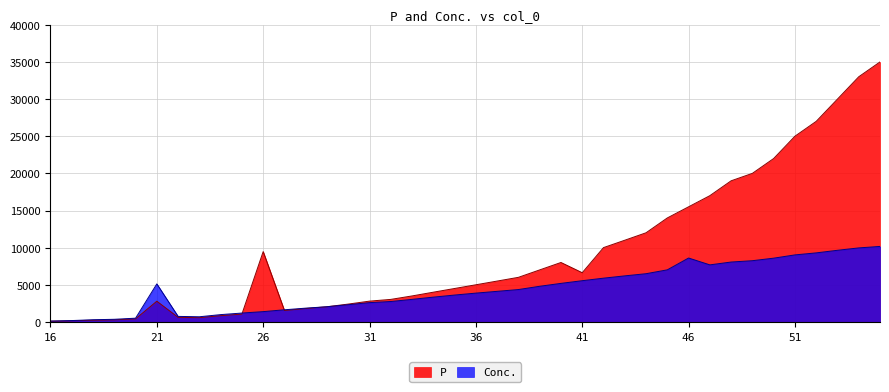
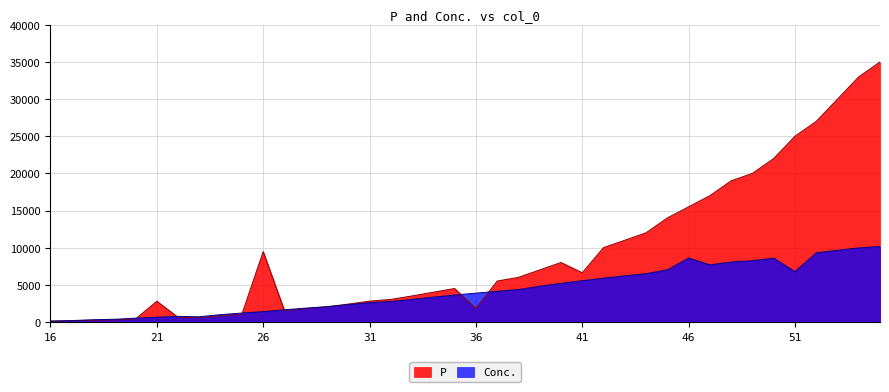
Conc., 21: 5000 -> 1000
P, 36: 5000 -> 2000
Conc., 51: 9000 -> 7000
